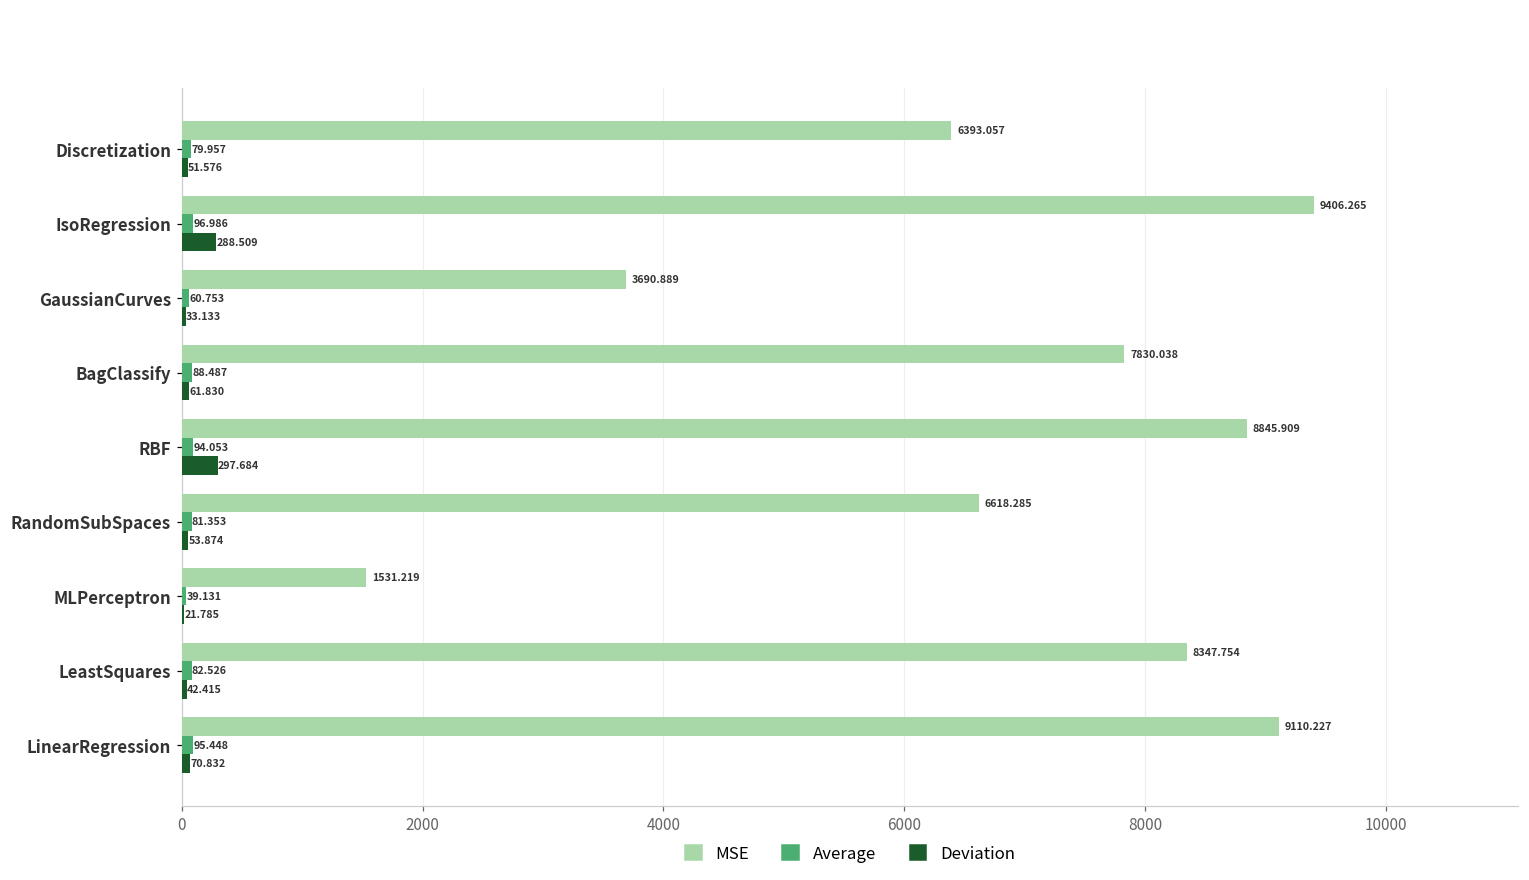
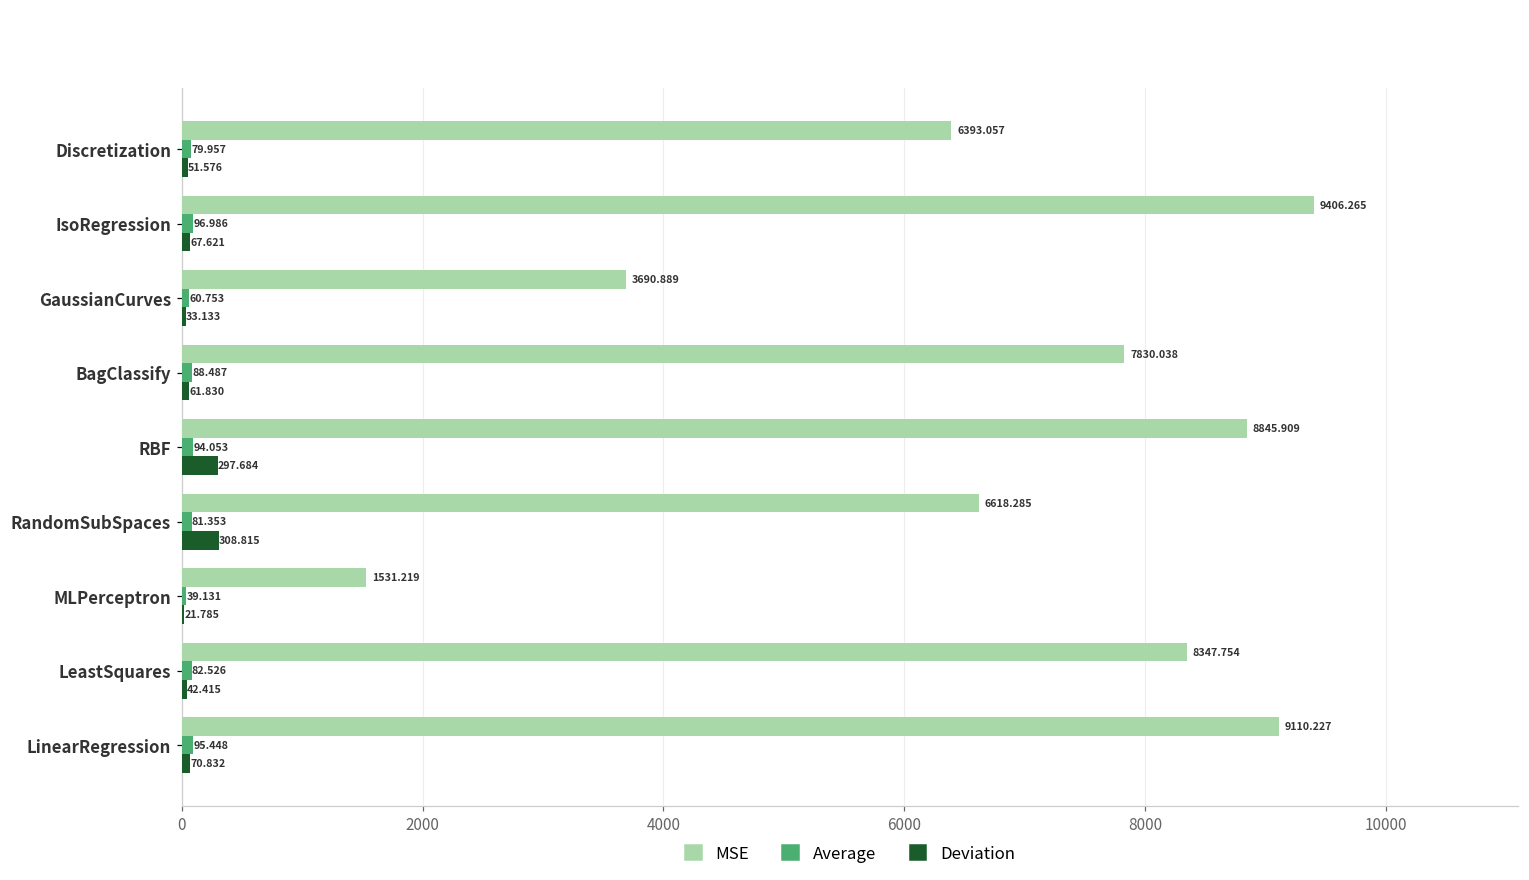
Deviation, IsoRegression: 288.509 -> 67.621
Deviation, RandomSubSpaces: 53.874 -> 308.815
